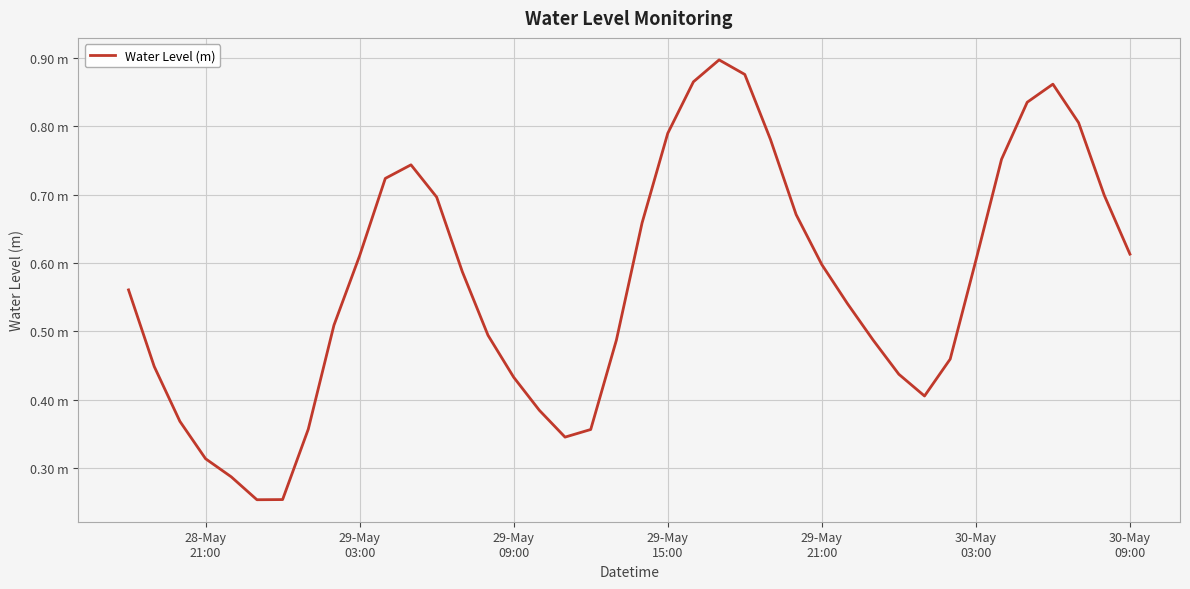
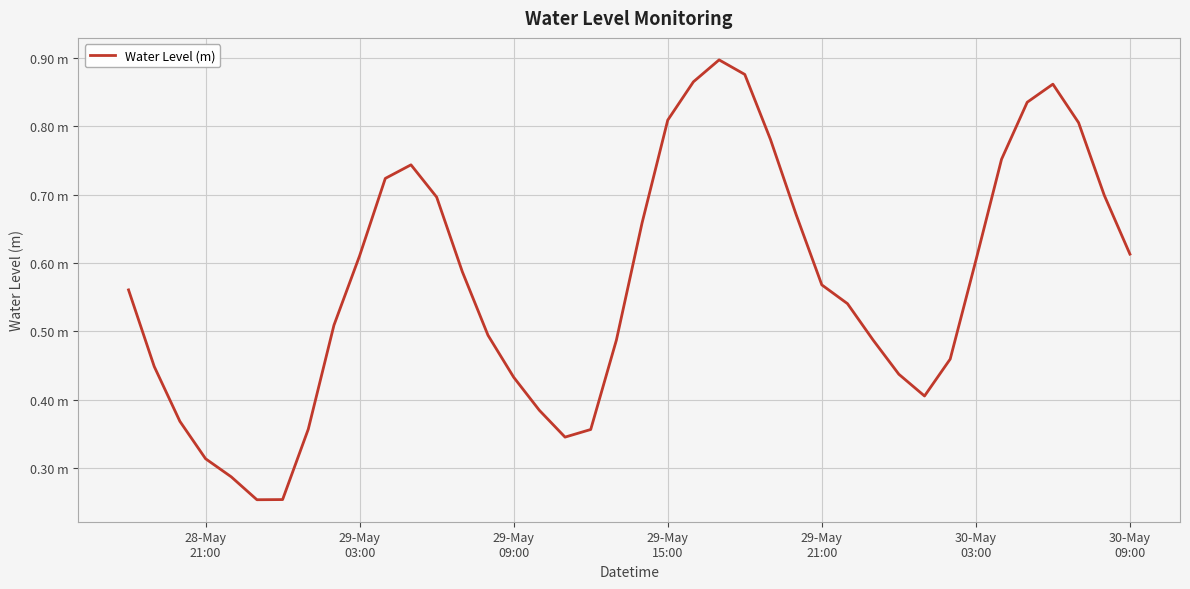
29-May 15:00: 0.79 m -> 0.81 m
29-May 21:00: 0.60 m -> 0.57 m
